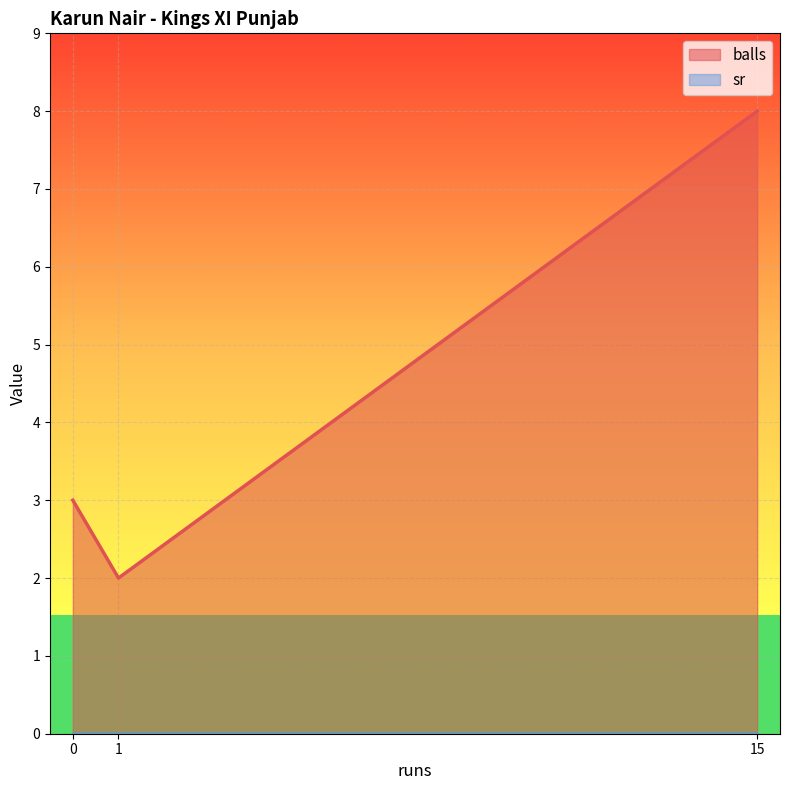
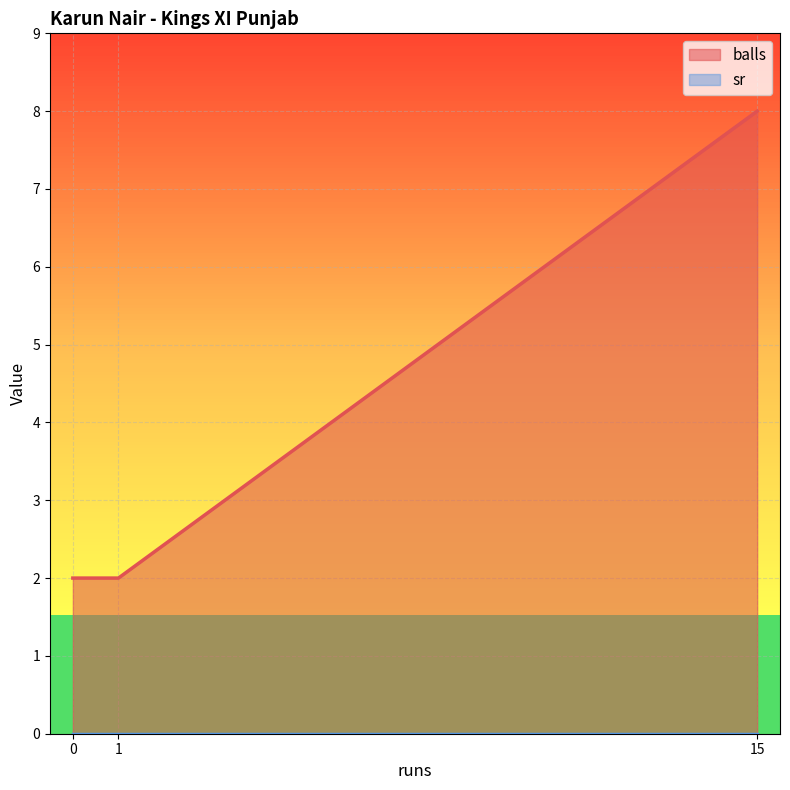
balls, 0: 3 -> 2
